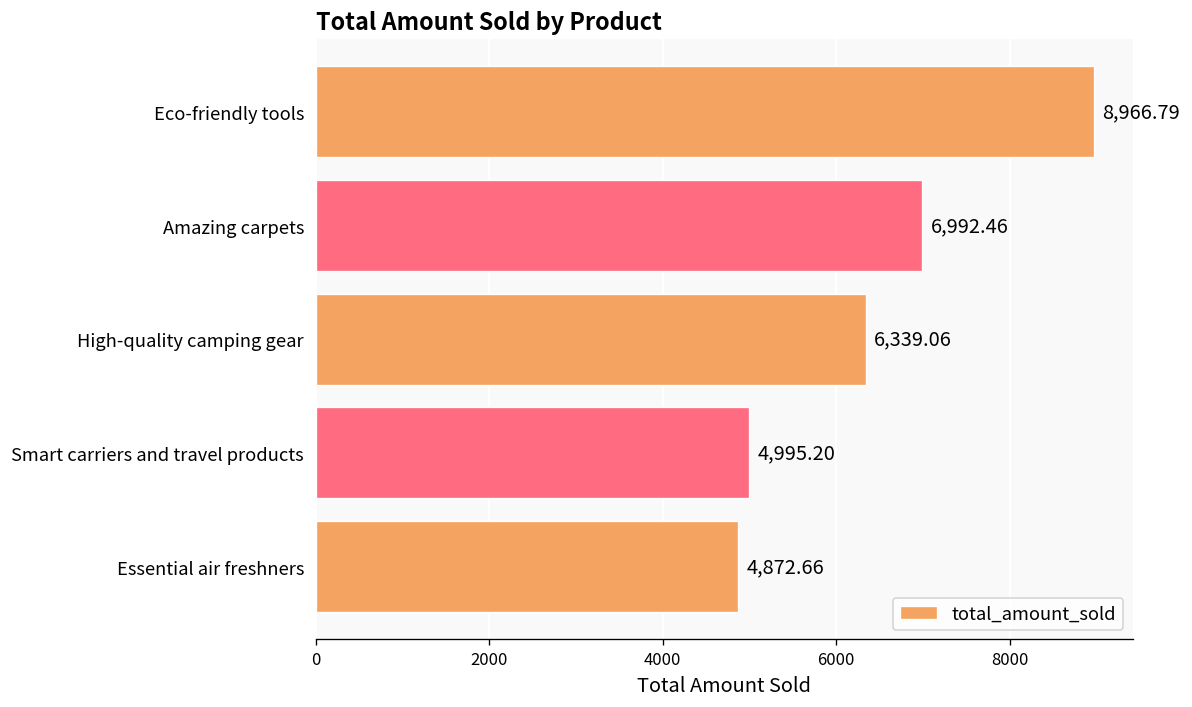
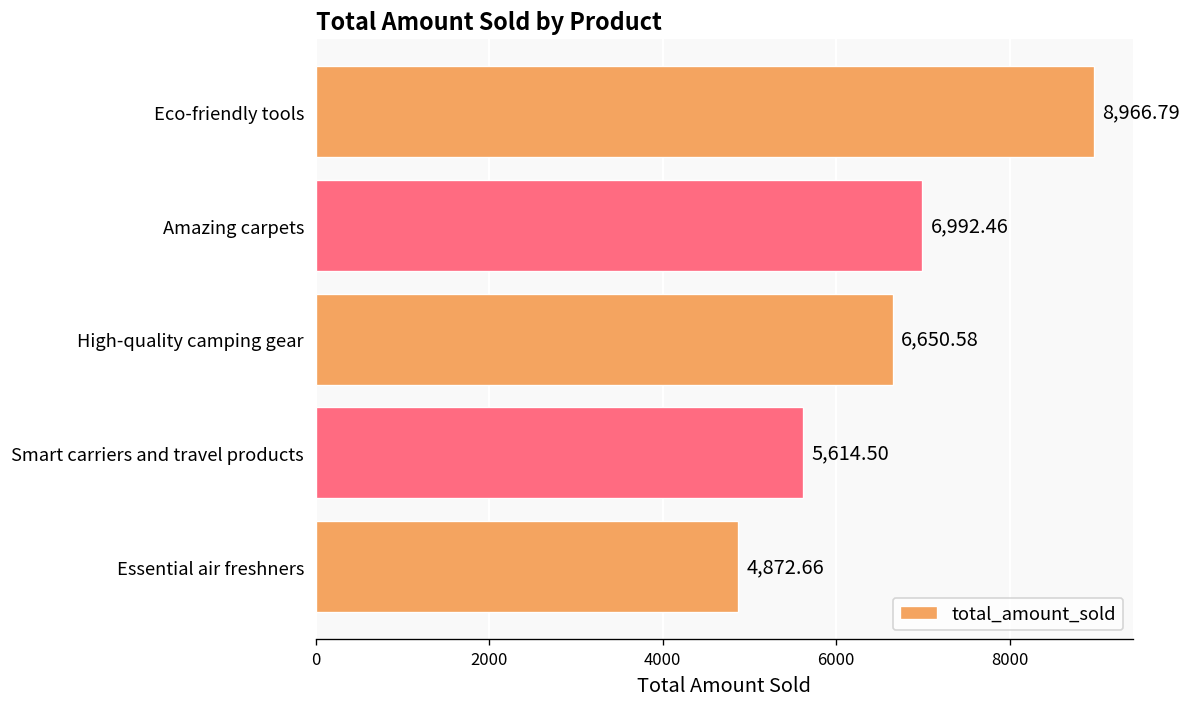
High-quality camping gear: 6,339.06 -> 6,650.58
Smart carriers and travel products: 4,995.20 -> 5,614.50
